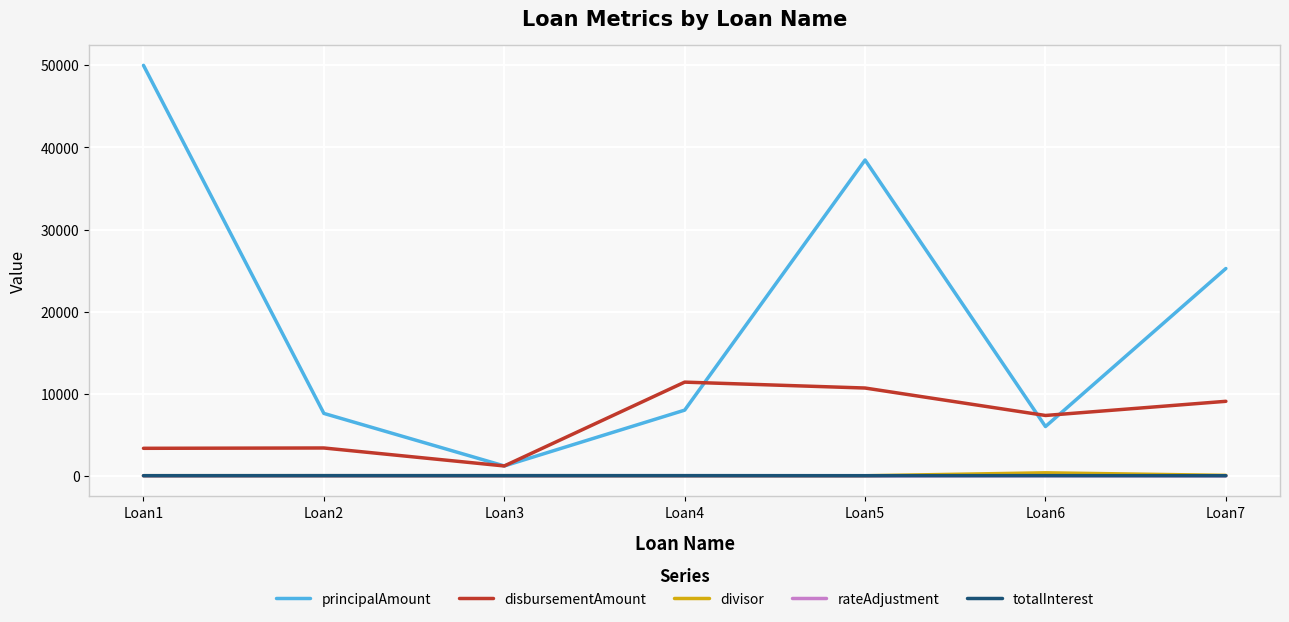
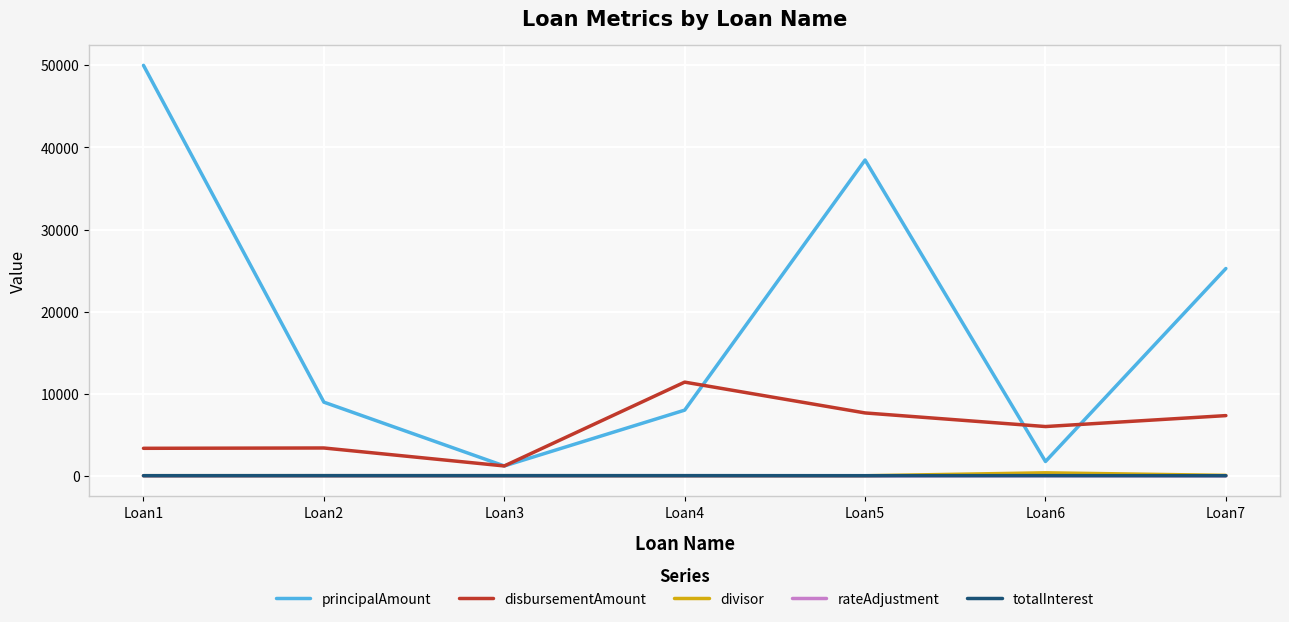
principalAmount, Loan2: 8000 -> 9000
disbursementAmount, Loan5: 11000 -> 8000
principalAmount, Loan6: 6000 -> 2000
disbursementAmount, Loan6: 7000 -> 6000
disbursementAmount, Loan7: 9000 -> 7000
